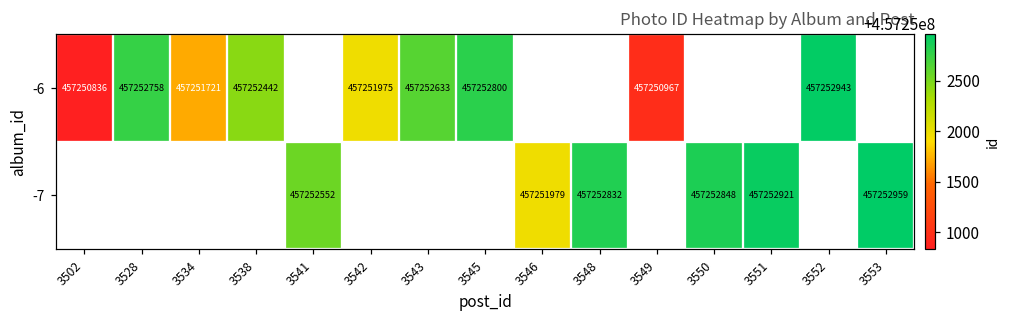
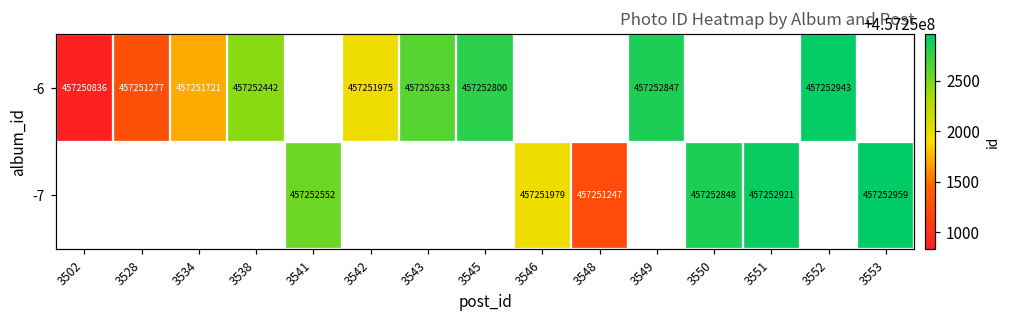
-6, 3528: 457252758 -> 457251277
-6, 3549: 457250967 -> 457252847
-7, 3548: 457252832 -> 457251247
